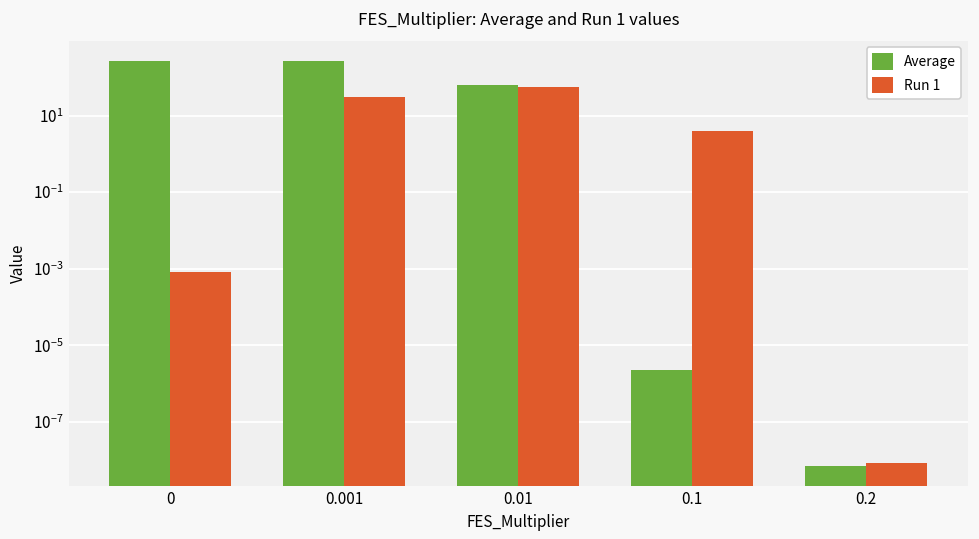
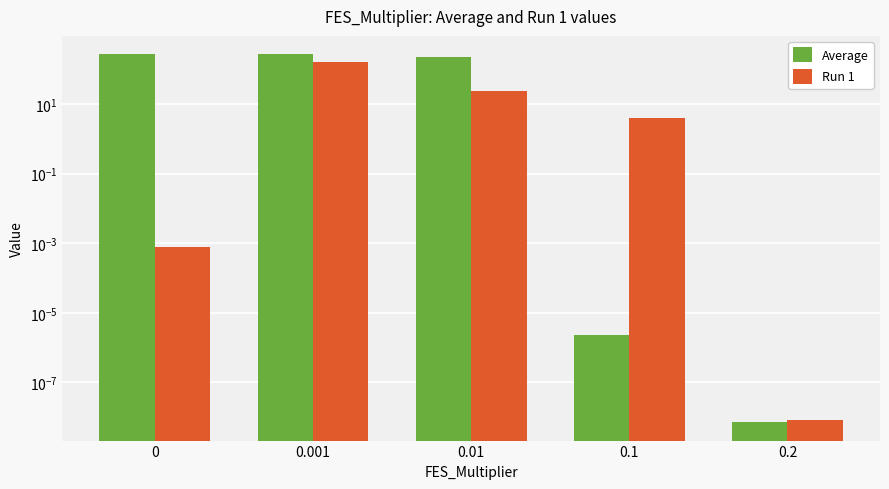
Run 1, 0.001: 30 -> 200
Average, 0.01: 60 -> 200
Run 1, 0.01: 60 -> 20
